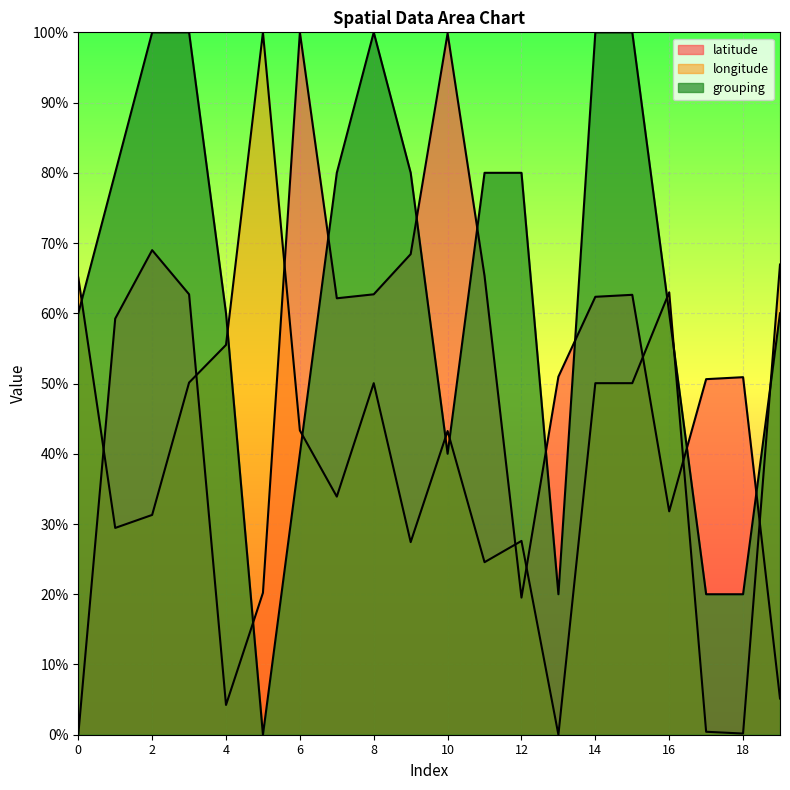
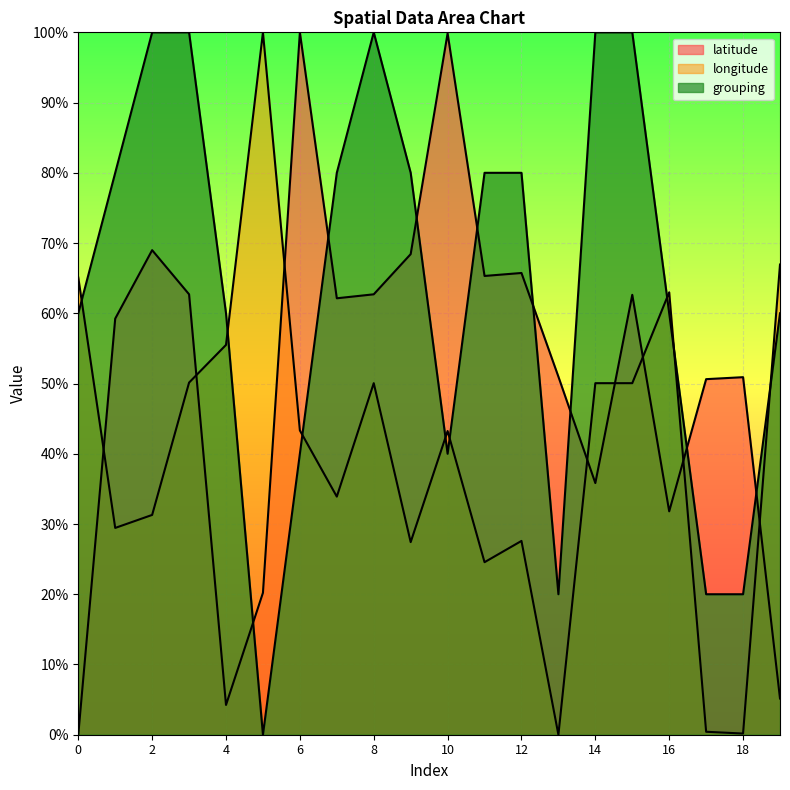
latitude, 12: 20% -> 66%
latitude, 14: 62% -> 36%
